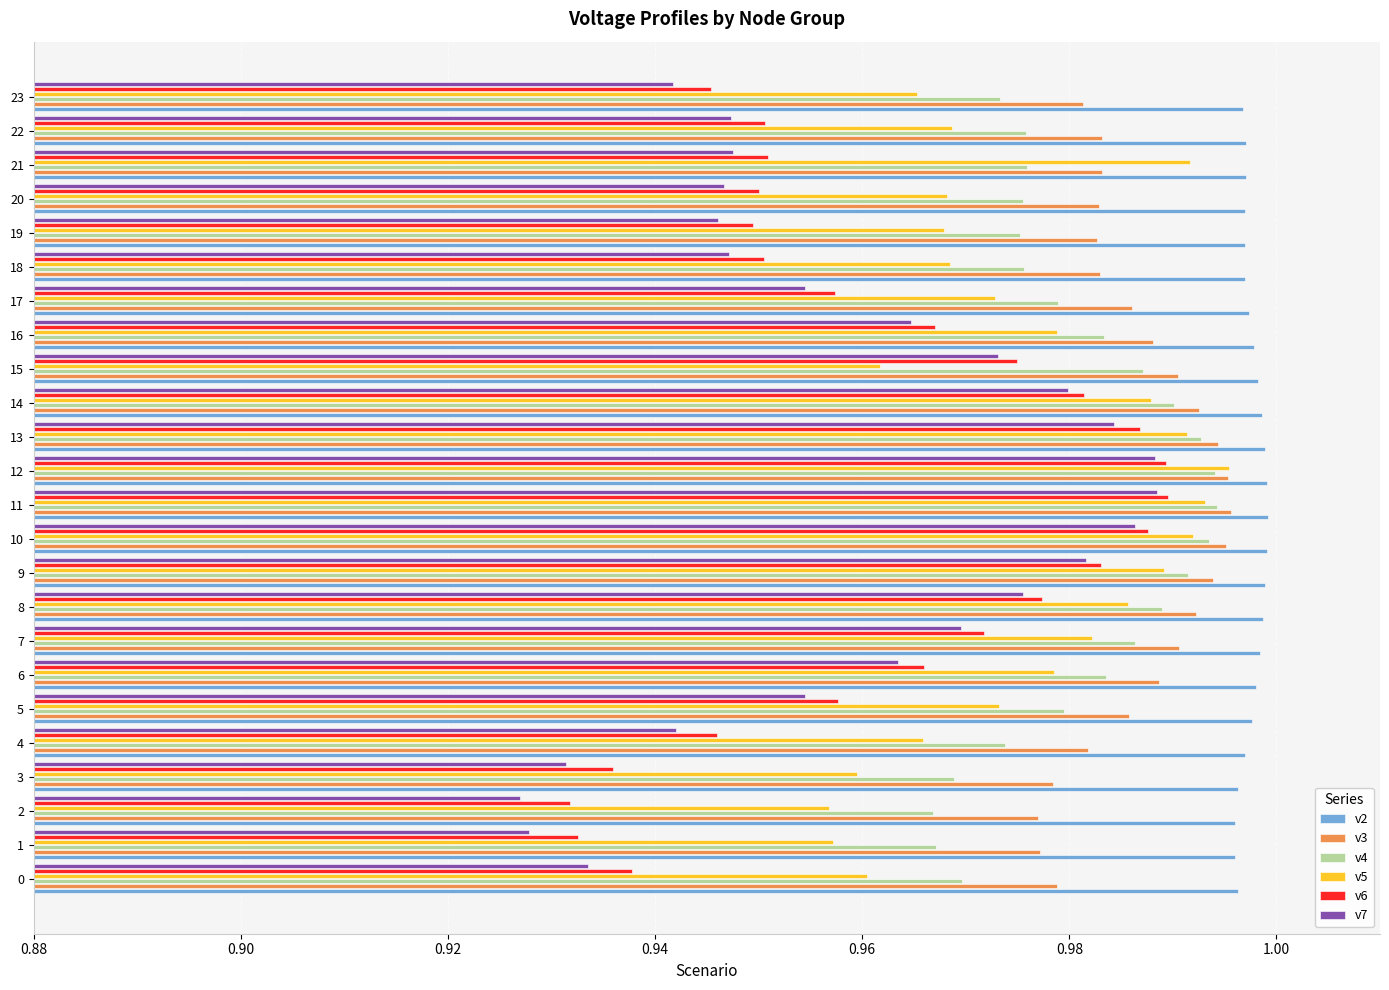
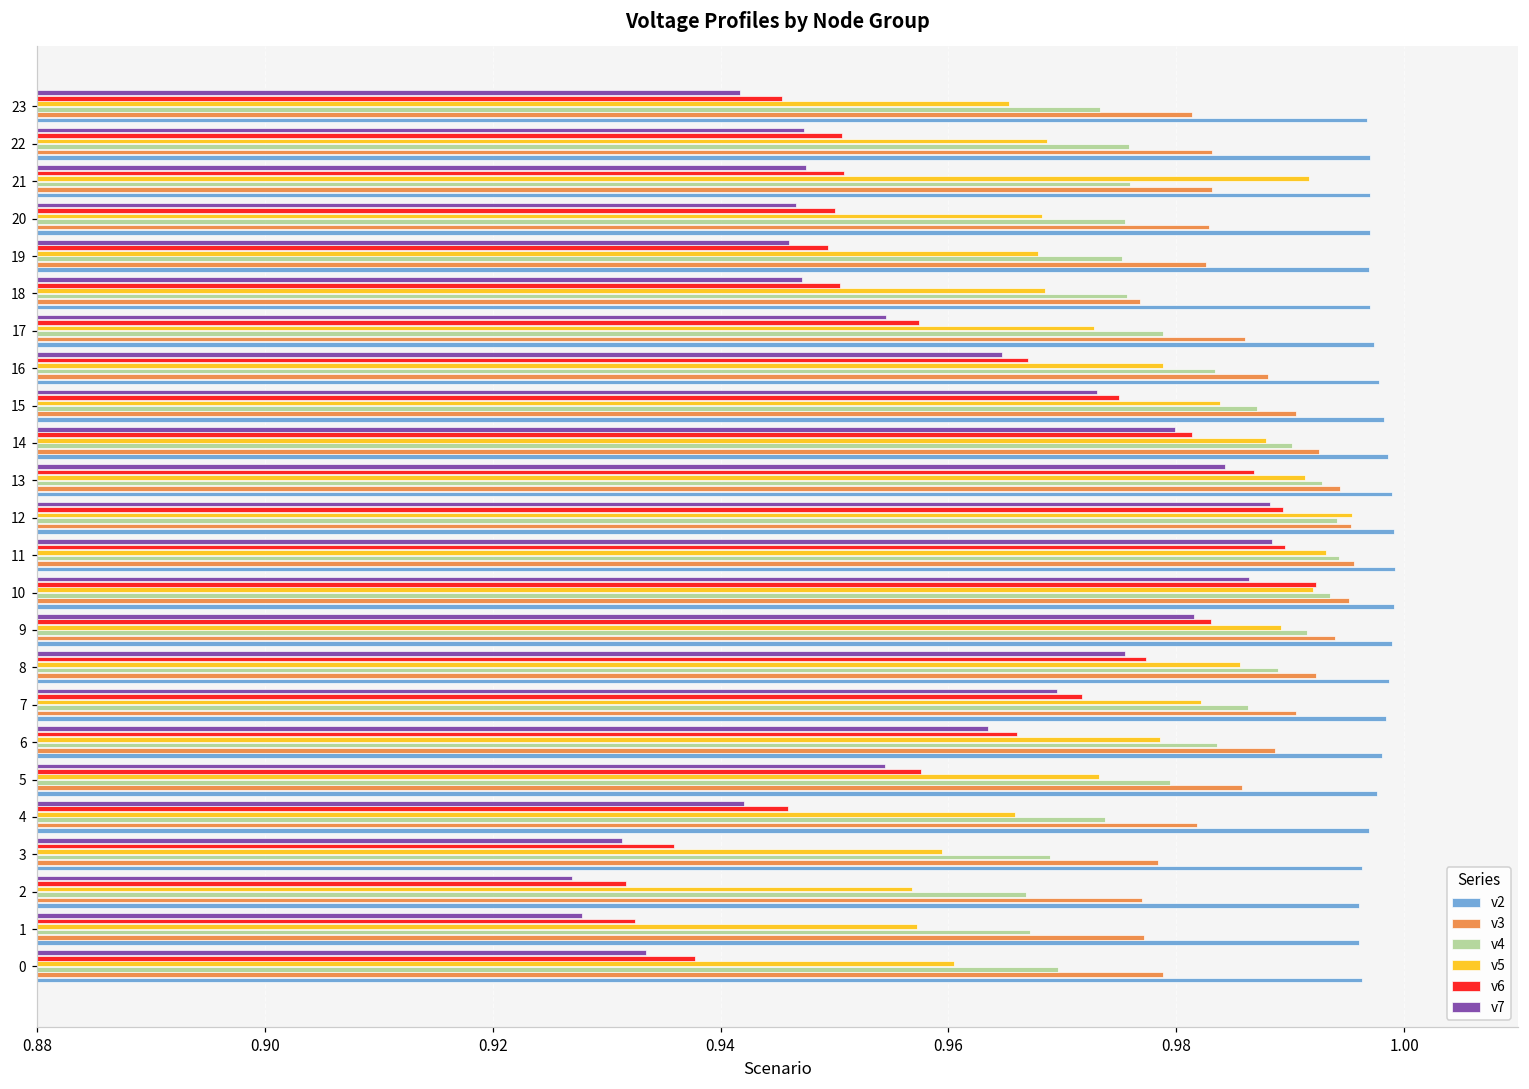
v3, 18: 0.9829 -> 0.9768
v5, 15: 0.9617 -> 0.9838
v6, 10: 0.9876 -> 0.9923
